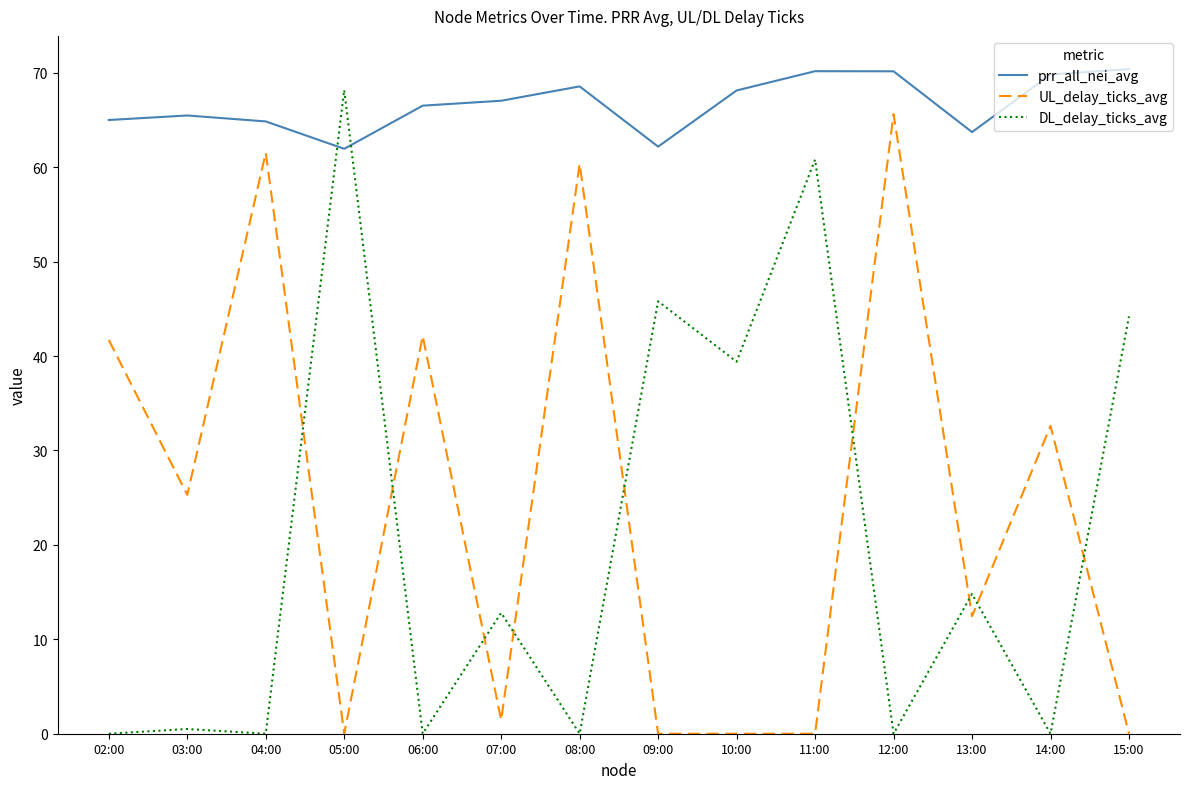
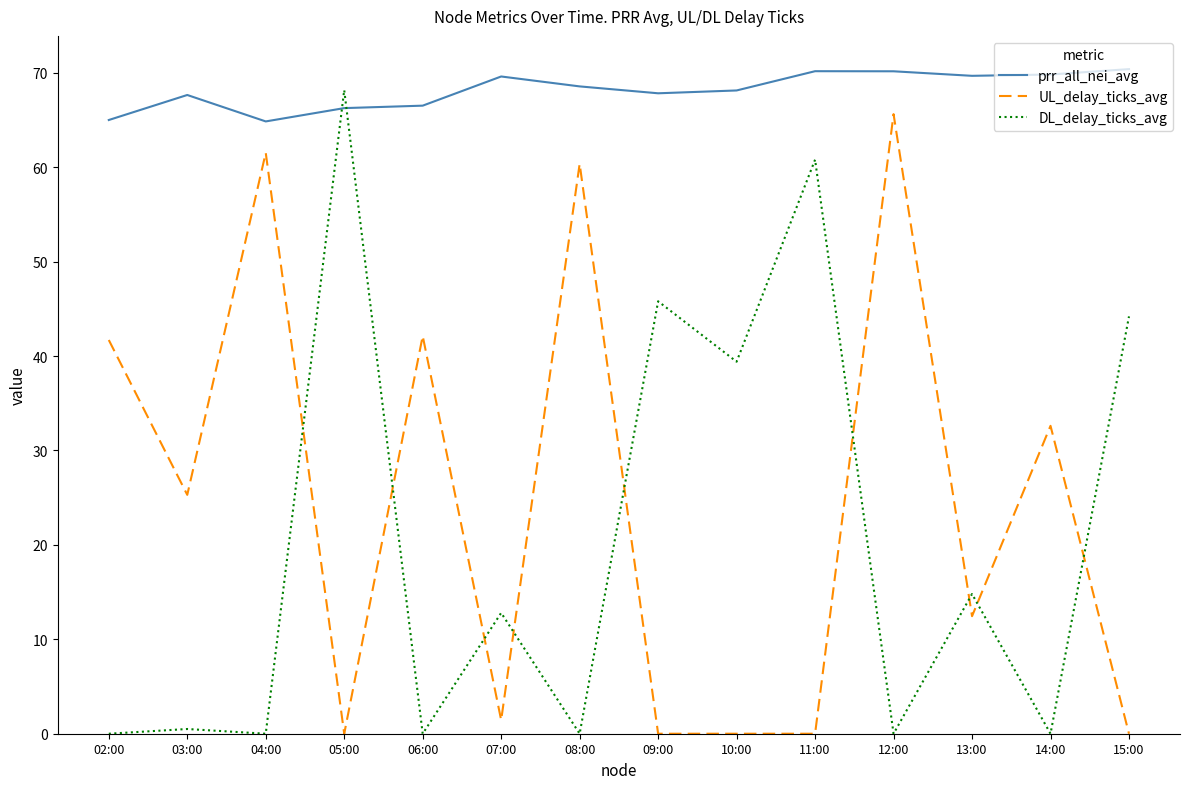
prr_all_nei_avg, 03:00: 65 -> 68
prr_all_nei_avg, 05:00: 62 -> 66
prr_all_nei_avg, 07:00: 67 -> 70
prr_all_nei_avg, 09:00: 62 -> 68
prr_all_nei_avg, 13:00: 64 -> 70
